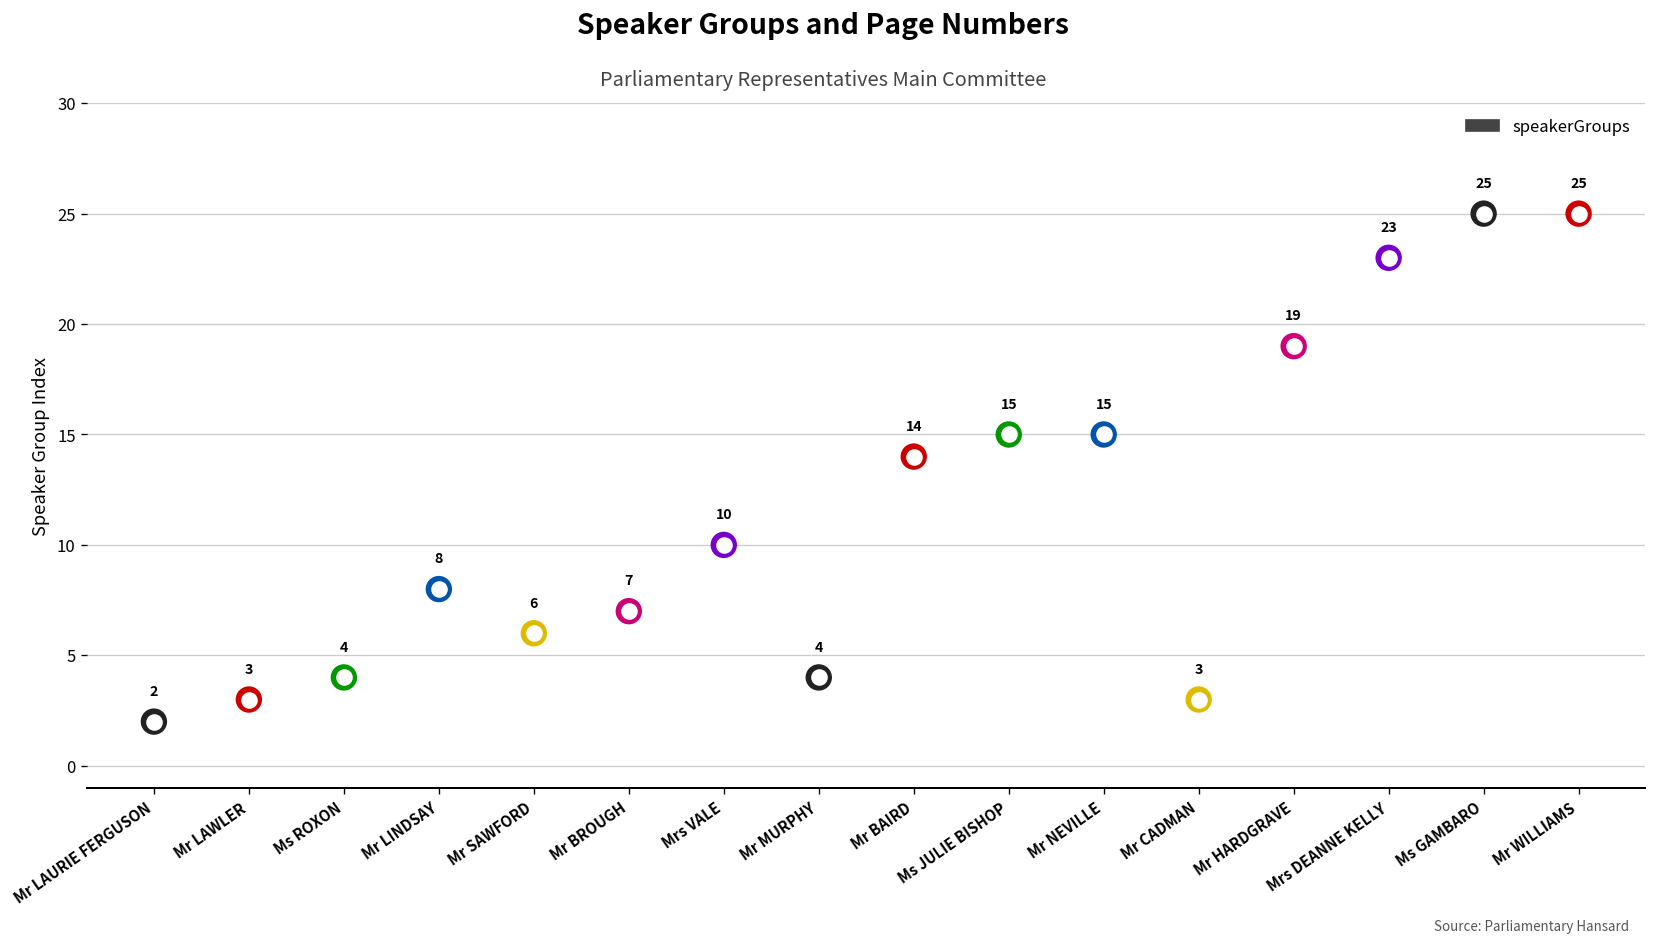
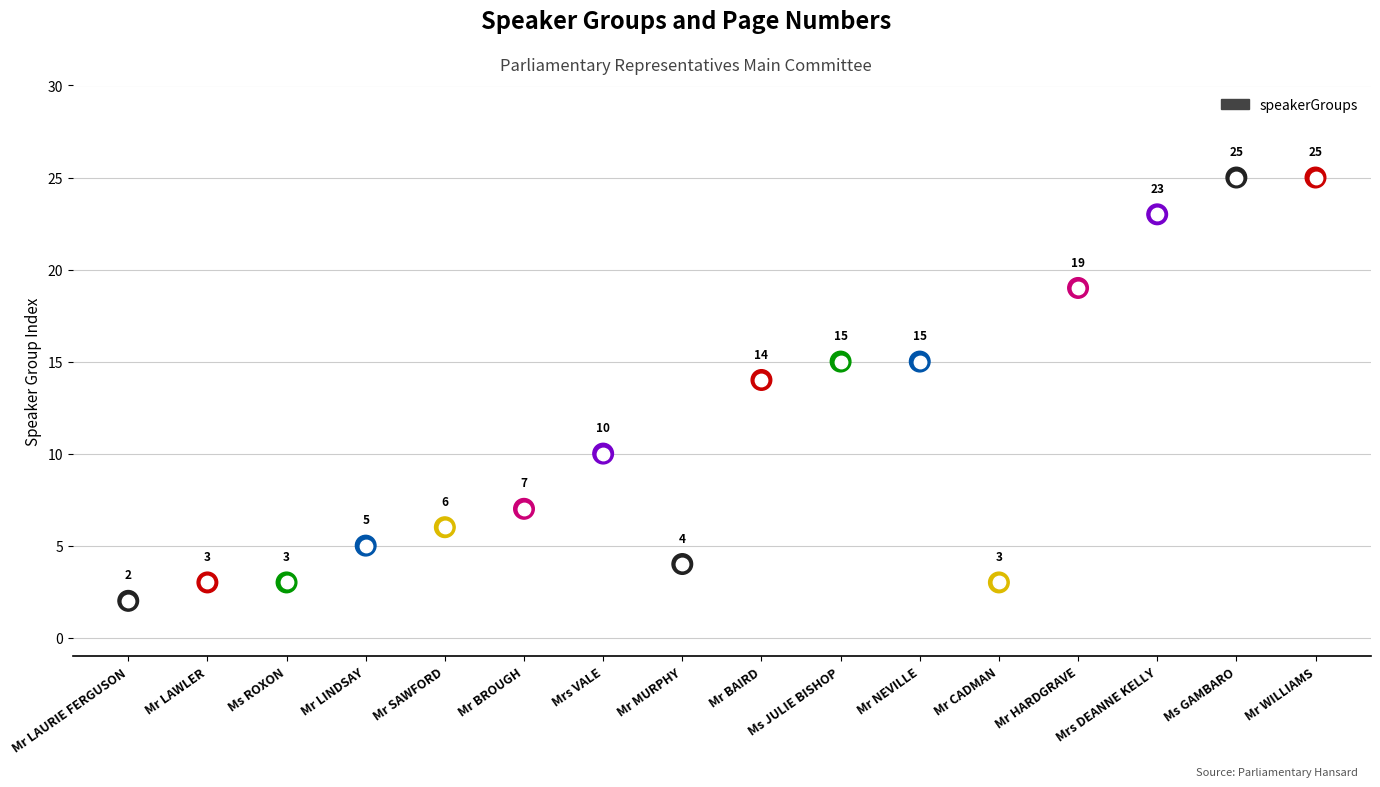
Ms ROXON: 4 -> 3
Mr LINDSAY: 8 -> 5
